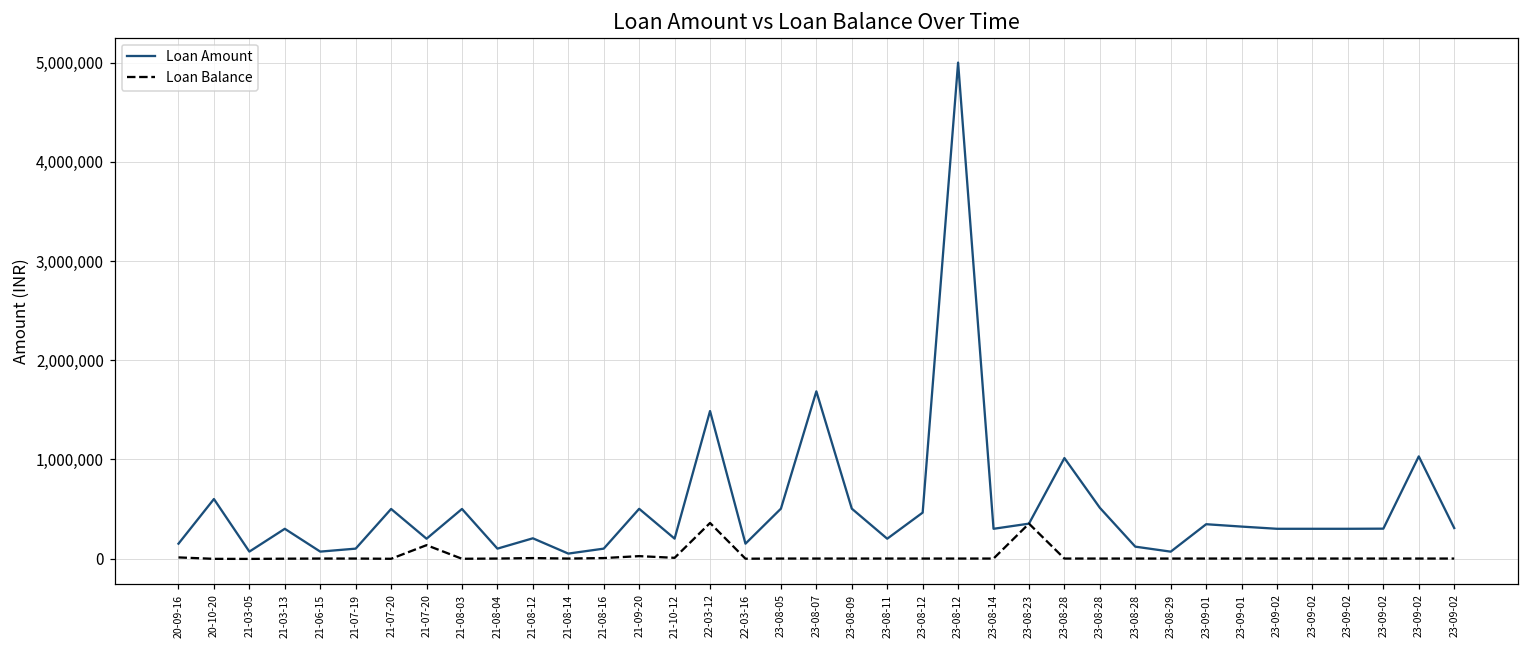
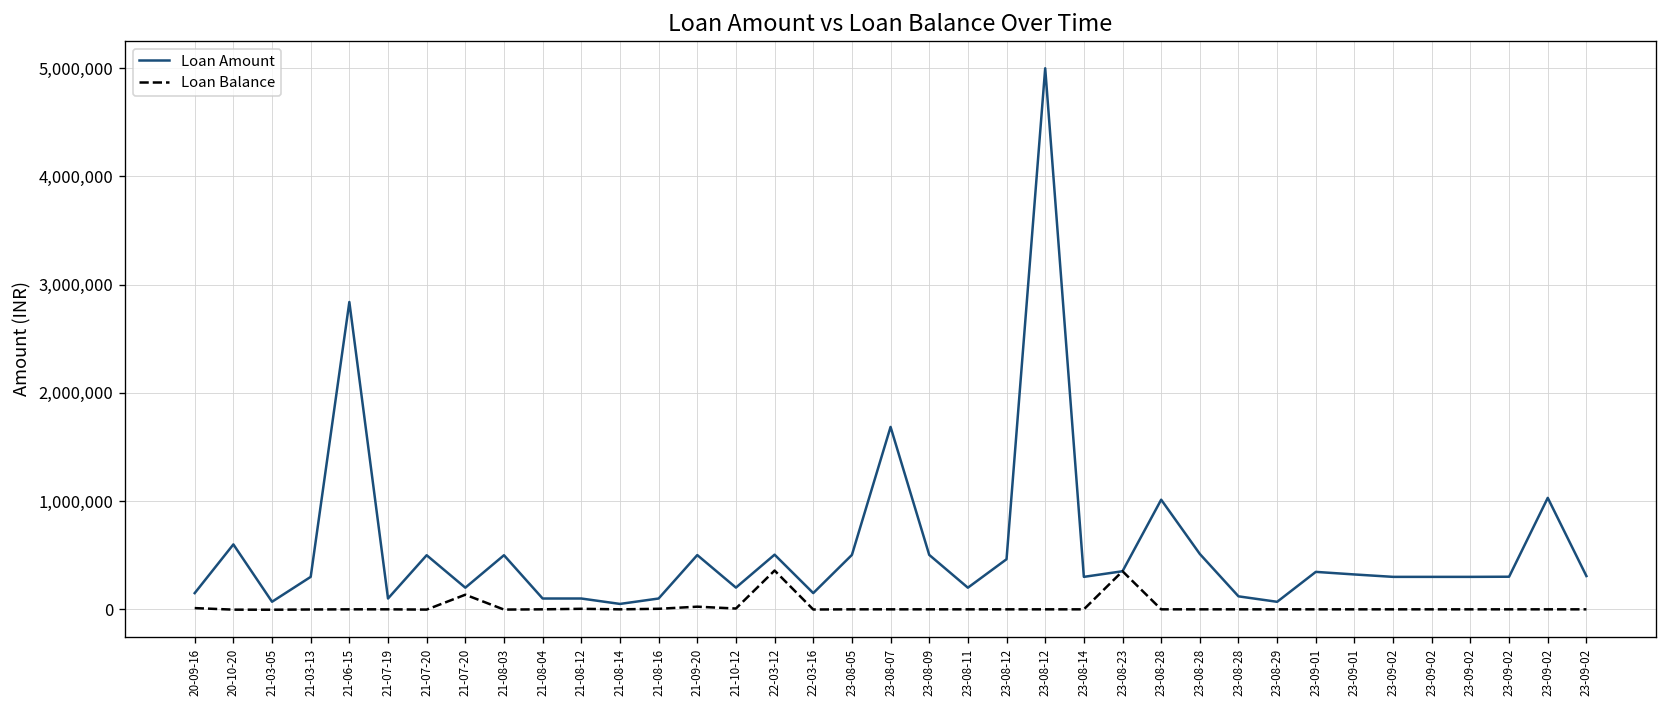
Loan Amount, 21-06-15: 100,000 -> 2,800,000
Loan Amount, 21-08-12: 200,000 -> 100,000
Loan Amount, 22-03-12: 1,500,000 -> 500,000
